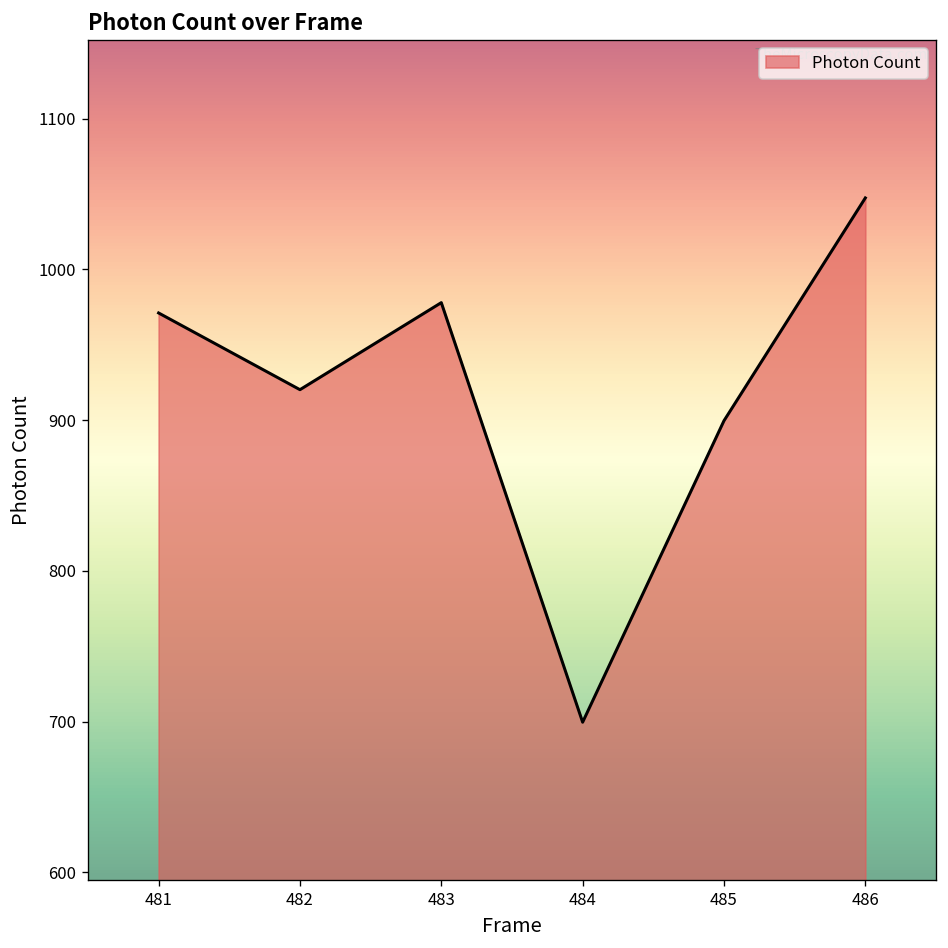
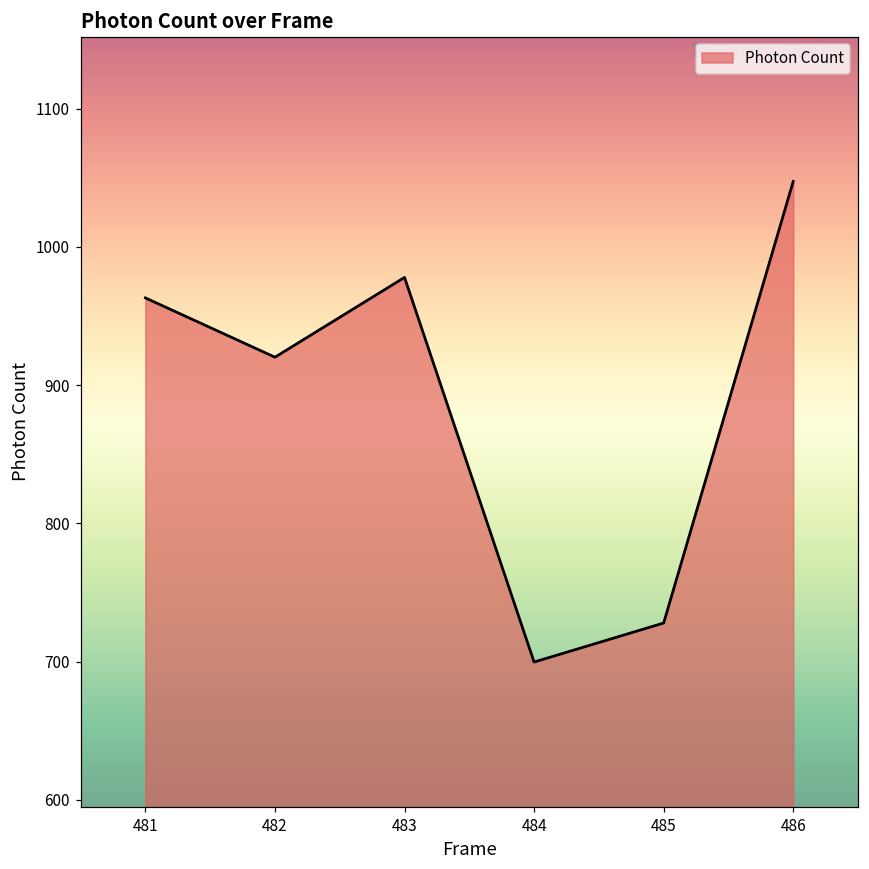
481: 971 -> 963
485: 900 -> 728
